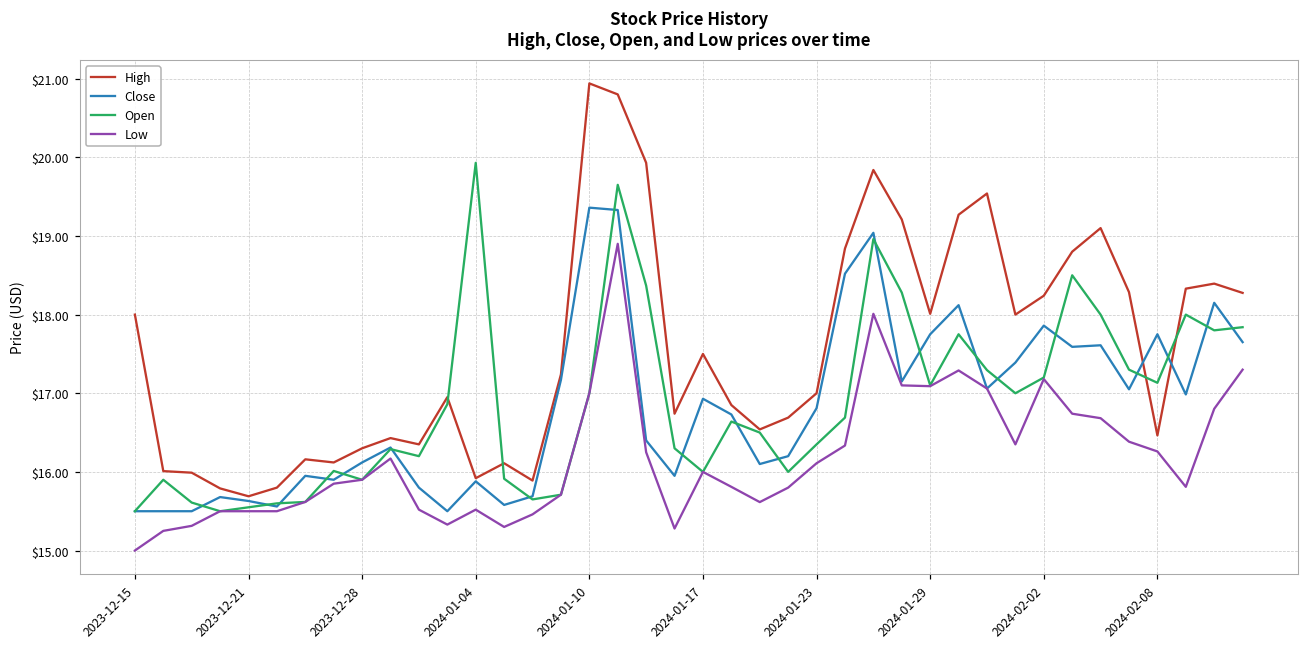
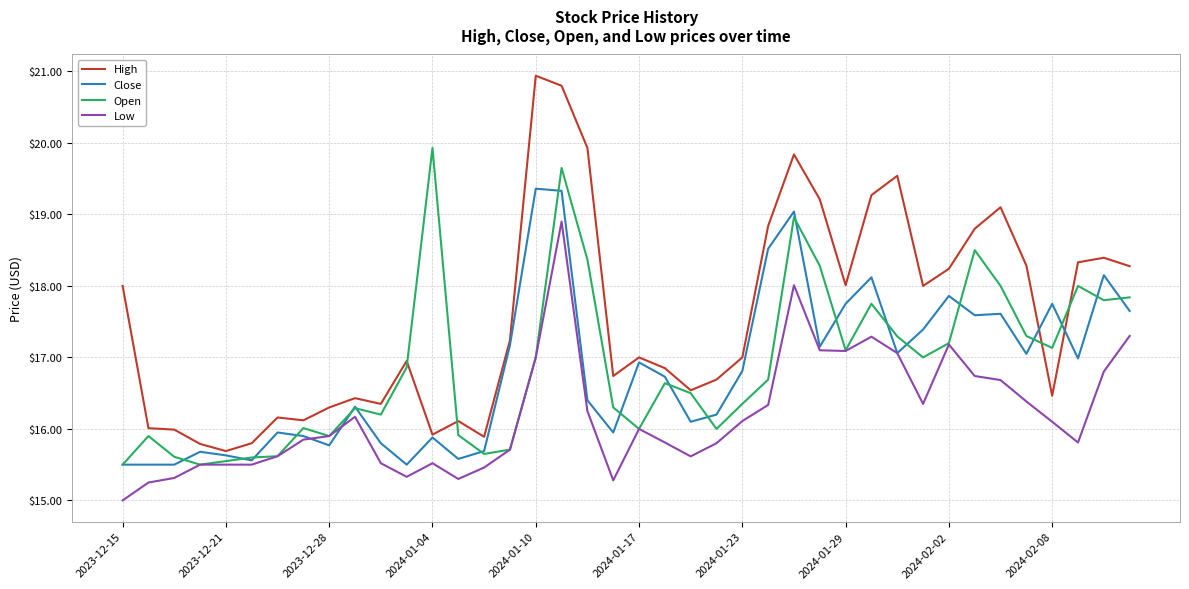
Close, 2023-12-28: $16.1 -> $15.8
High, 2024-01-17: $17.5 -> $17.0
Low, 2024-02-08: $16.3 -> $16.1
